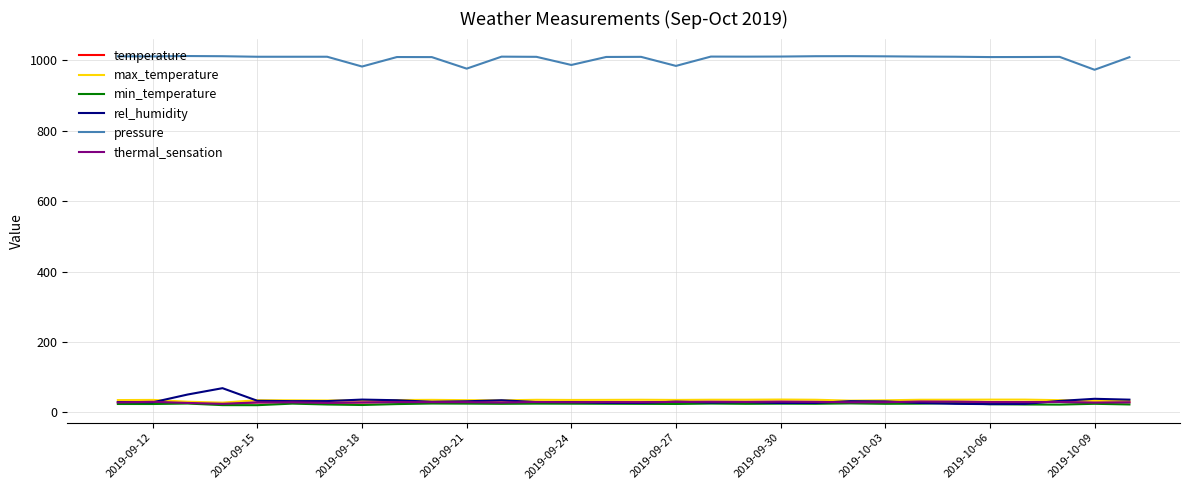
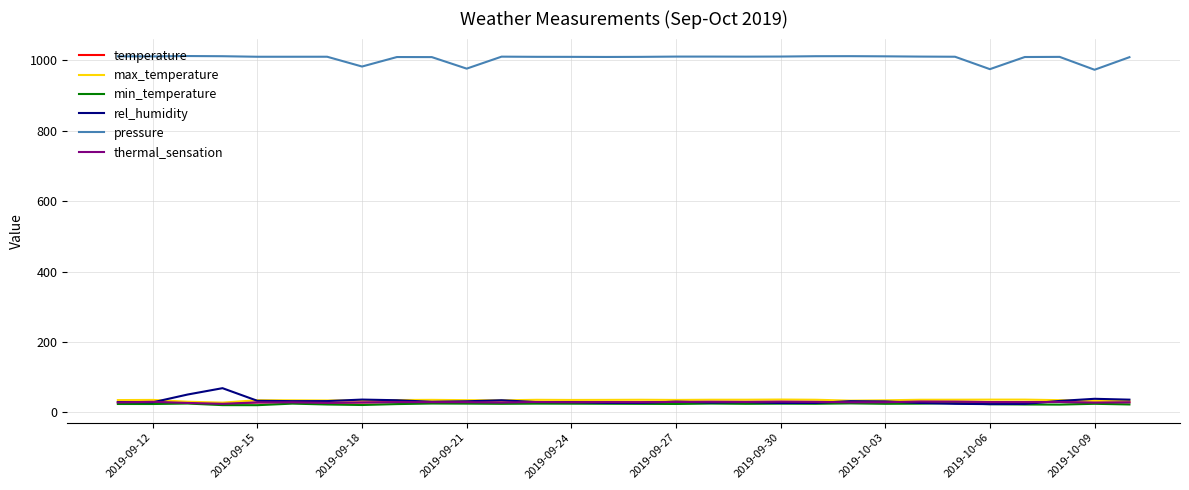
pressure, 2019-09-24: 990 -> 1010
pressure, 2019-09-27: 980 -> 1010
pressure, 2019-10-06: 1010 -> 970
